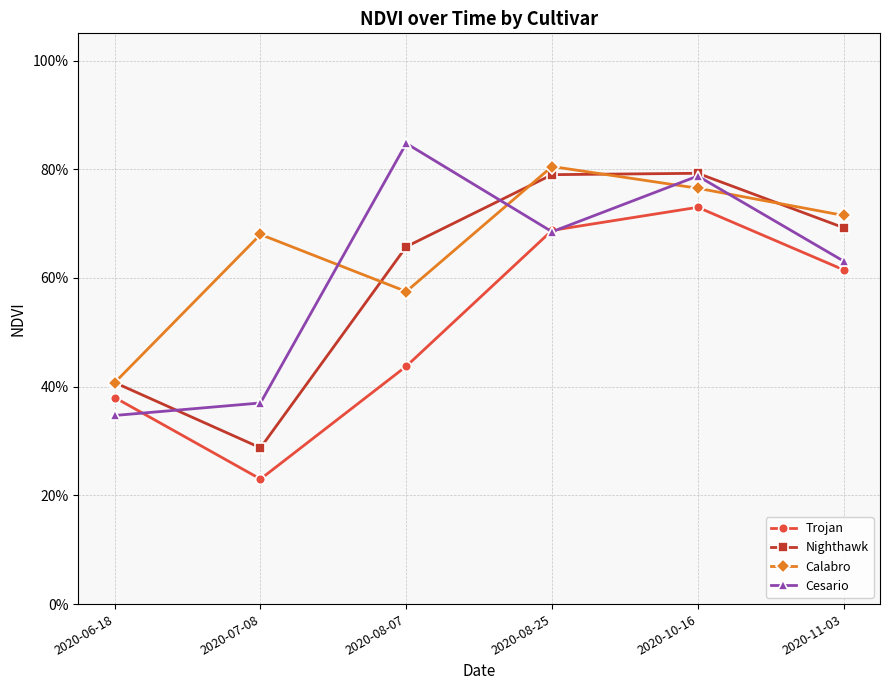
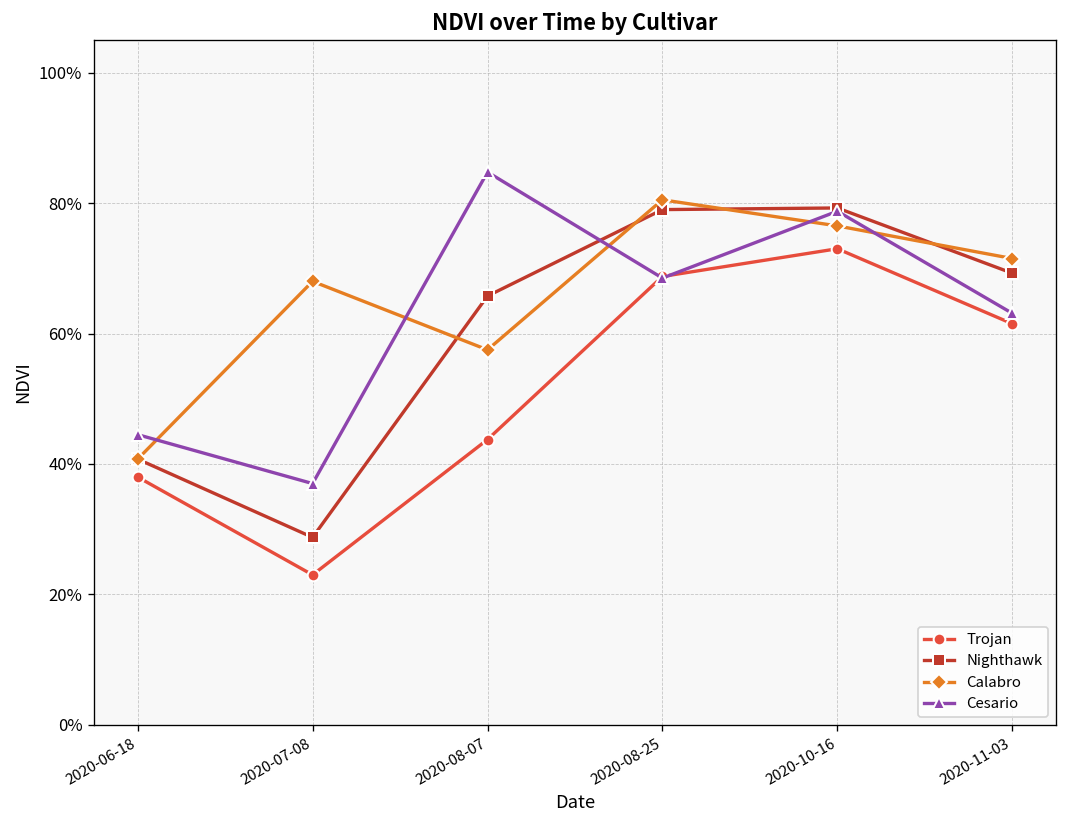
Cesario, 2020-06-18: 35% -> 45%
